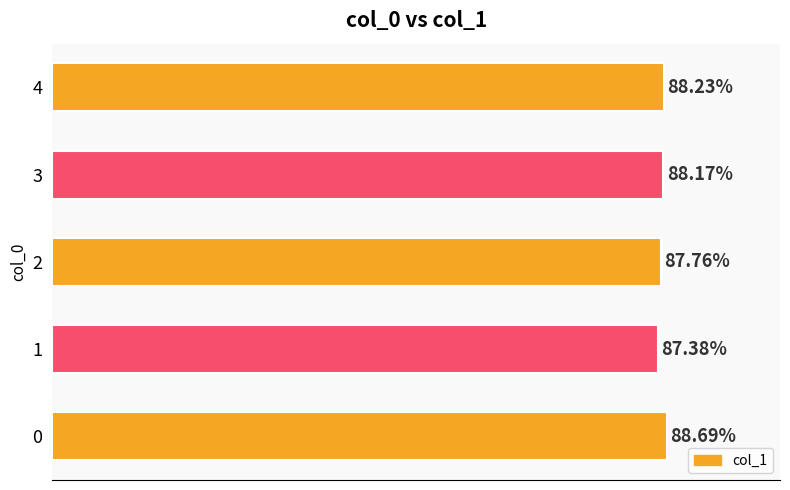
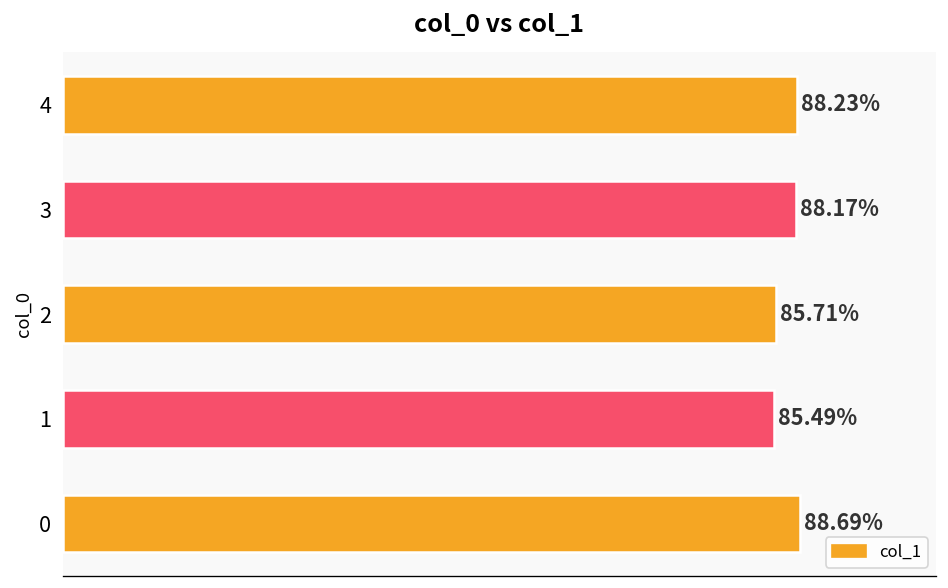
2: 87.76% -> 85.71%
1: 87.38% -> 85.49%
